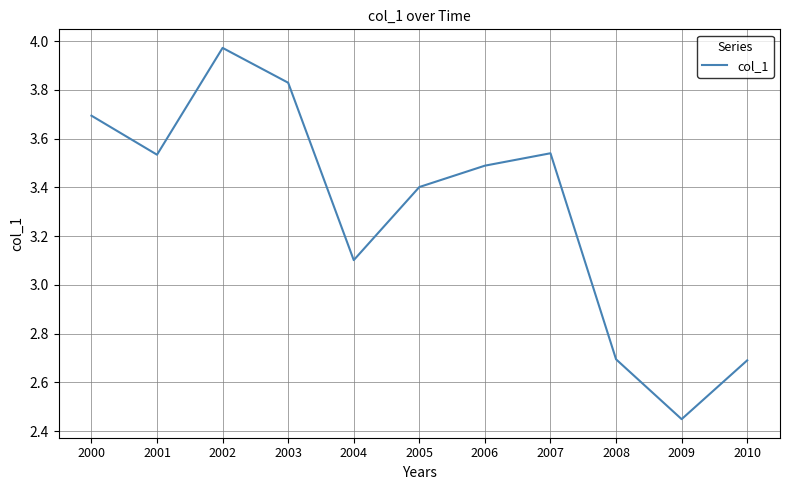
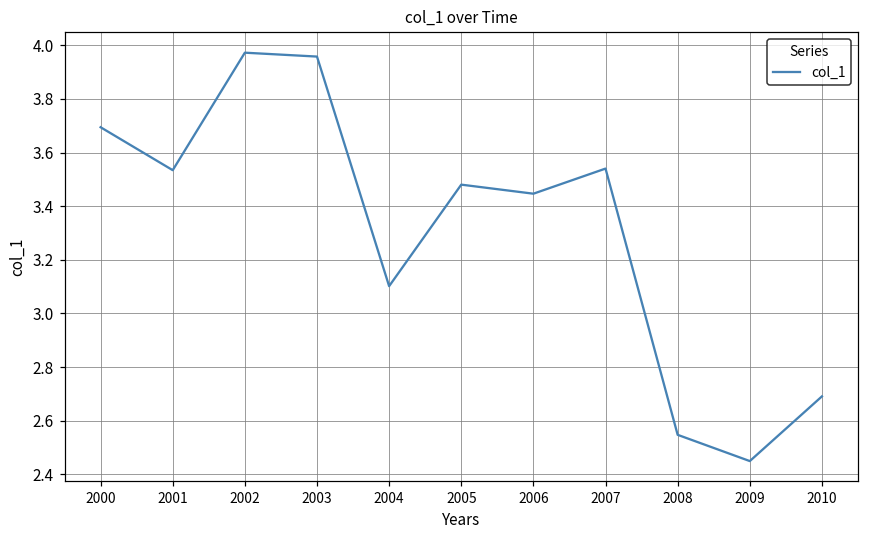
2003: 3.83 -> 3.96
2005: 3.40 -> 3.48
2006: 3.49 -> 3.45
2008: 2.70 -> 2.55
